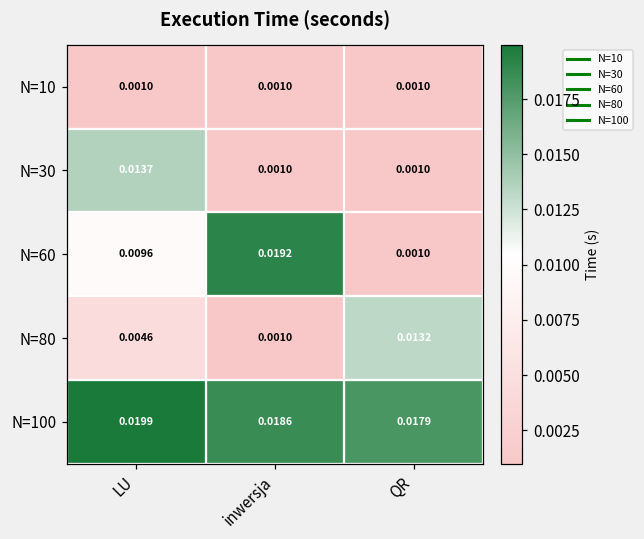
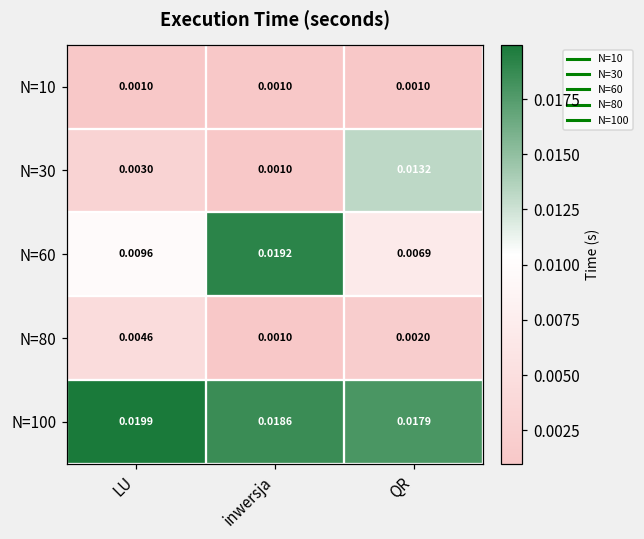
N=30, LU: 0.0137 -> 0.0030
N=30, QR: 0.0010 -> 0.0132
N=60, QR: 0.0010 -> 0.0069
N=80, QR: 0.0132 -> 0.0020
